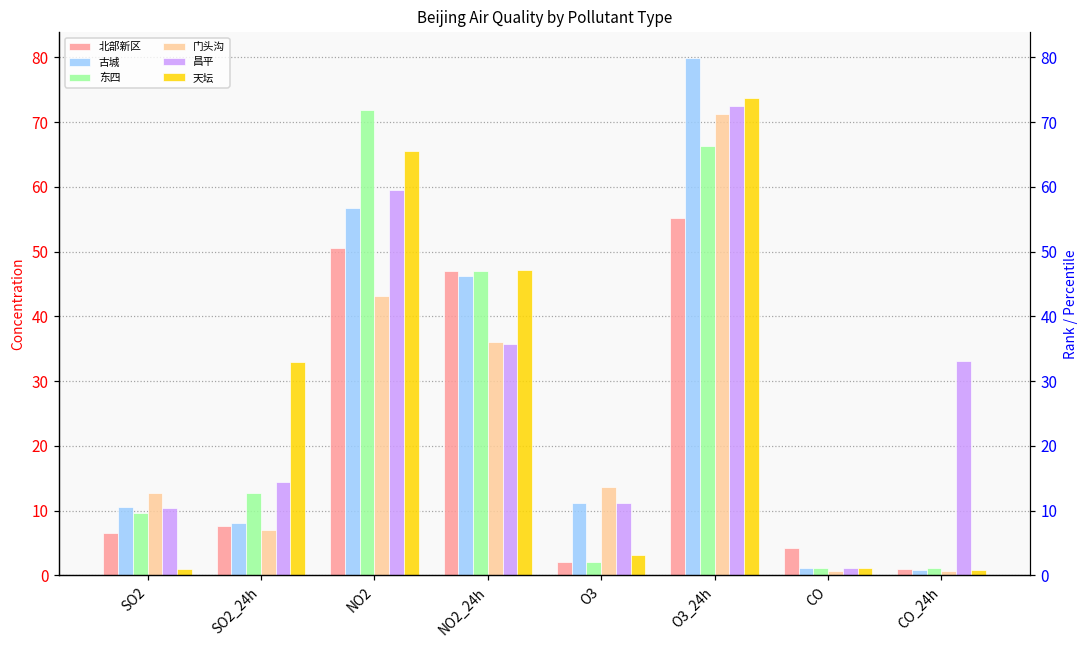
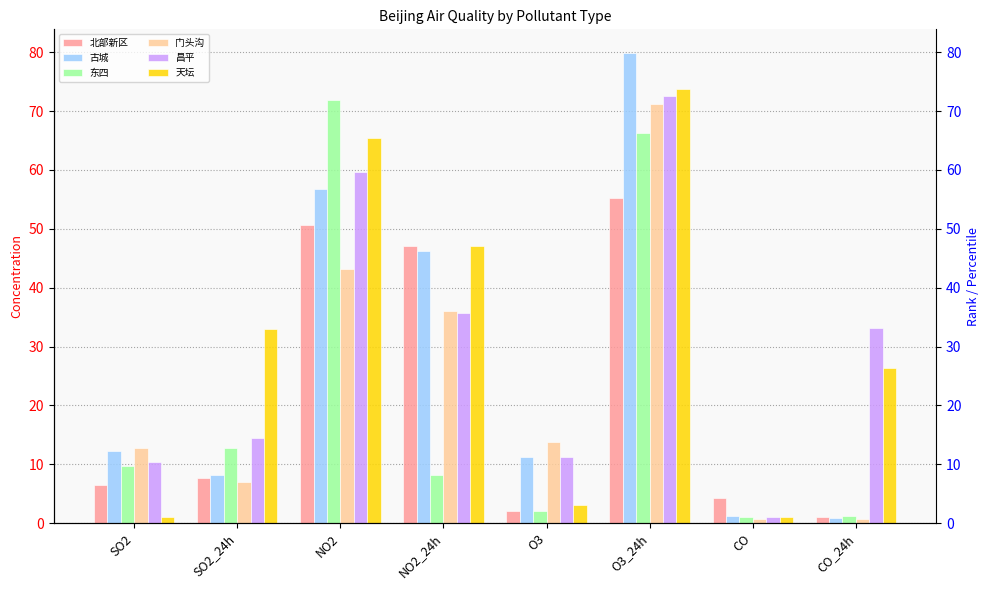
古城, SO2: 11 -> 12
东四, NO2_24h: 47 -> 8
天坛, CO_24h: 1 -> 26
